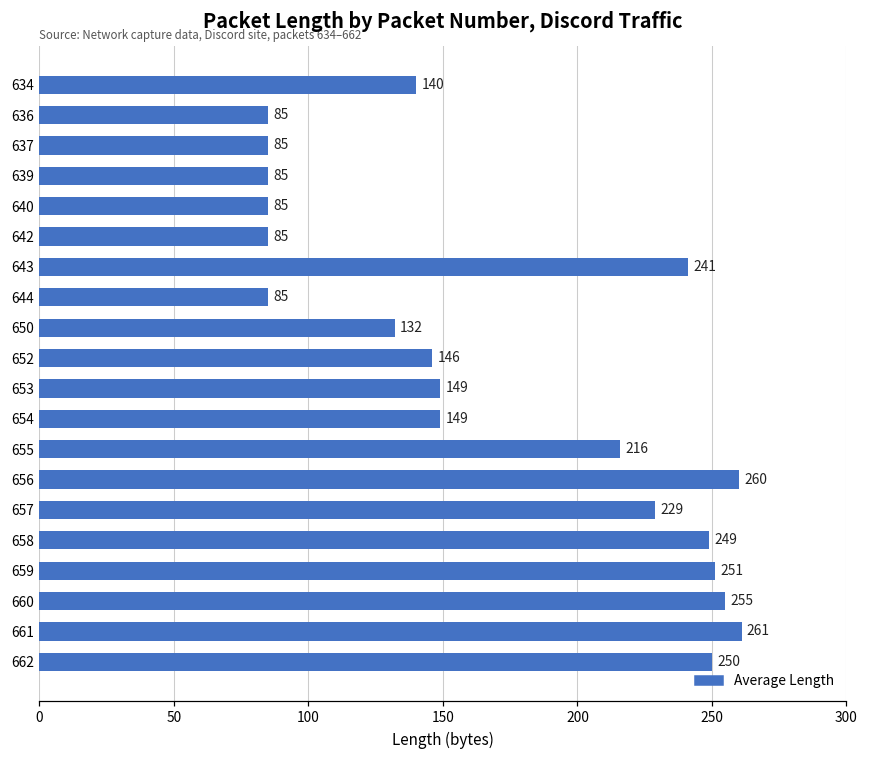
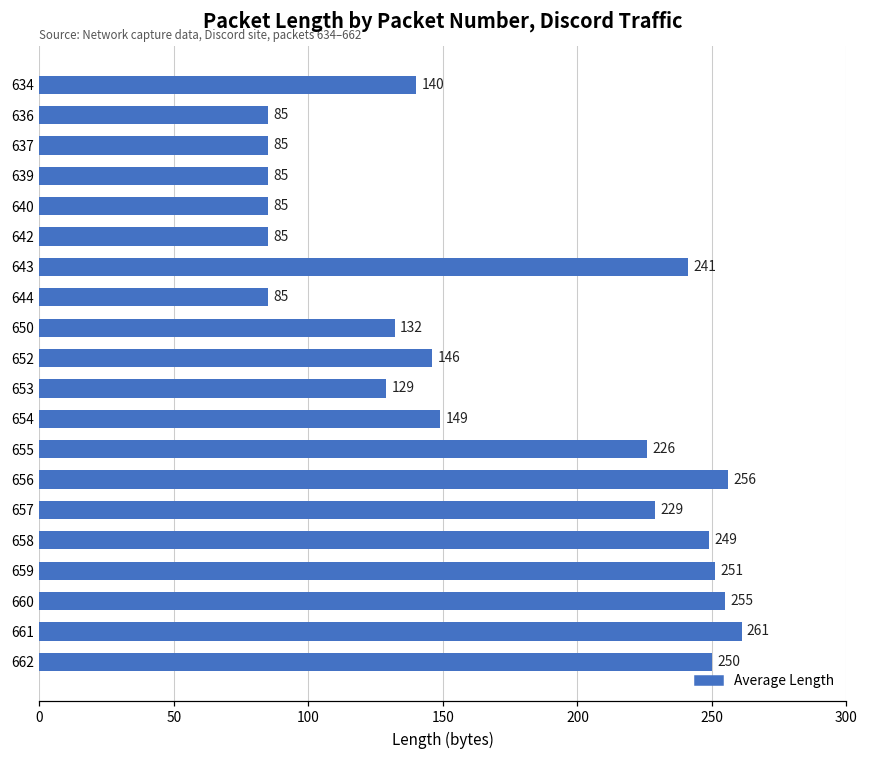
653: 149 -> 129
655: 216 -> 226
656: 260 -> 256
